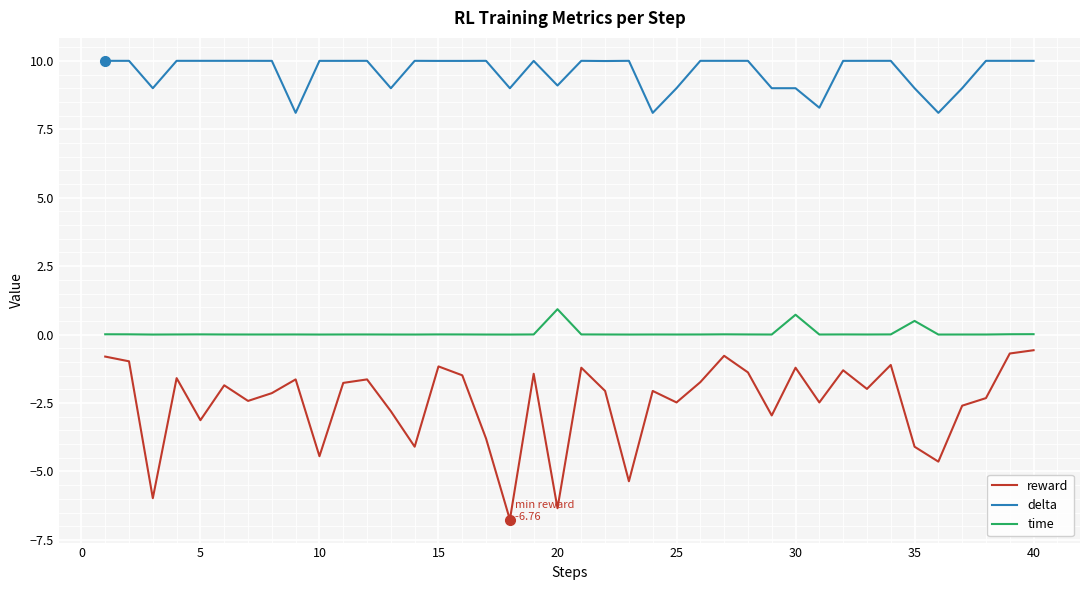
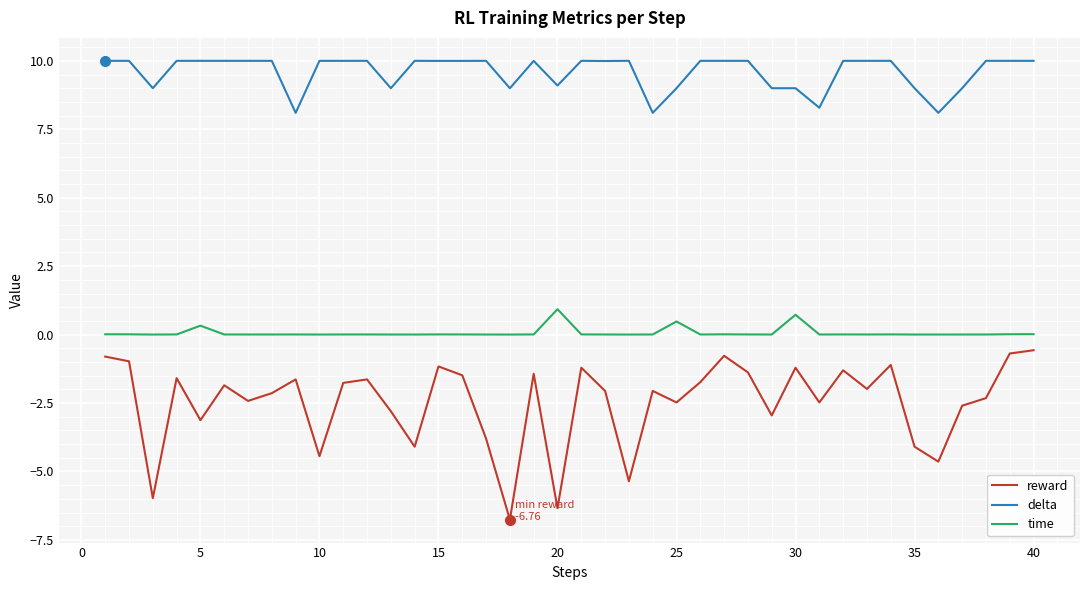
time, 5: 0.0 -> 0.3
time, 25: 0.0 -> 0.5
time, 35: 0.5 -> 0.0
